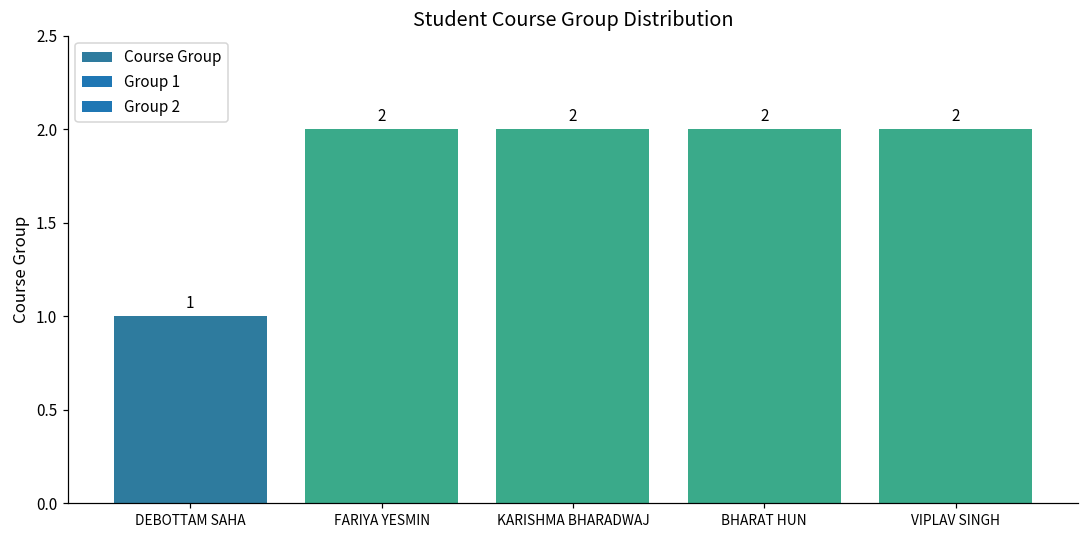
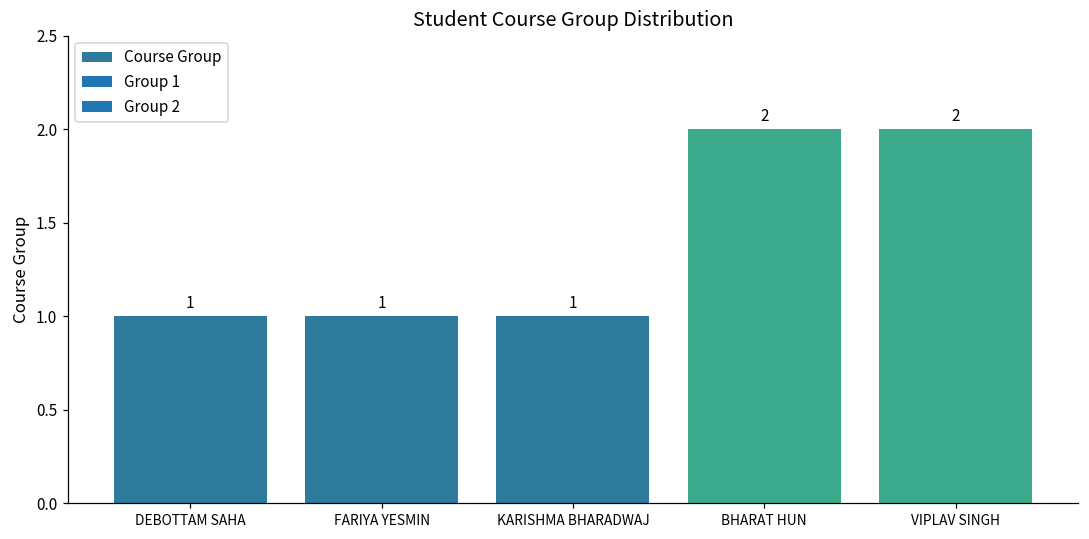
FARIYA YESMIN: 2 -> 1
KARISHMA BHARADWAJ: 2 -> 1
